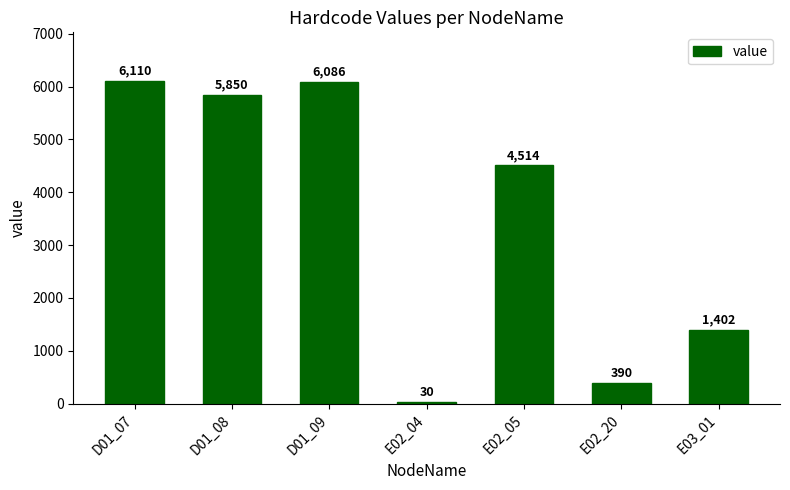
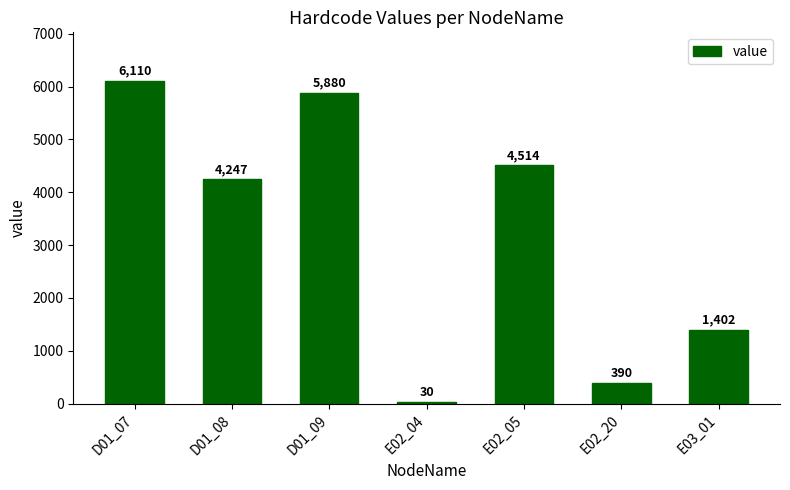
D01_08: 5,850 -> 4,247
D01_09: 6,086 -> 5,880
